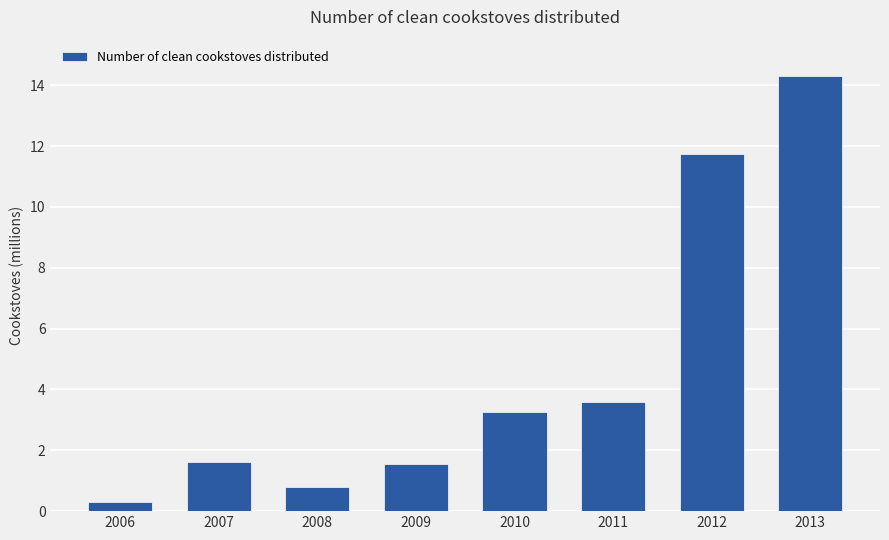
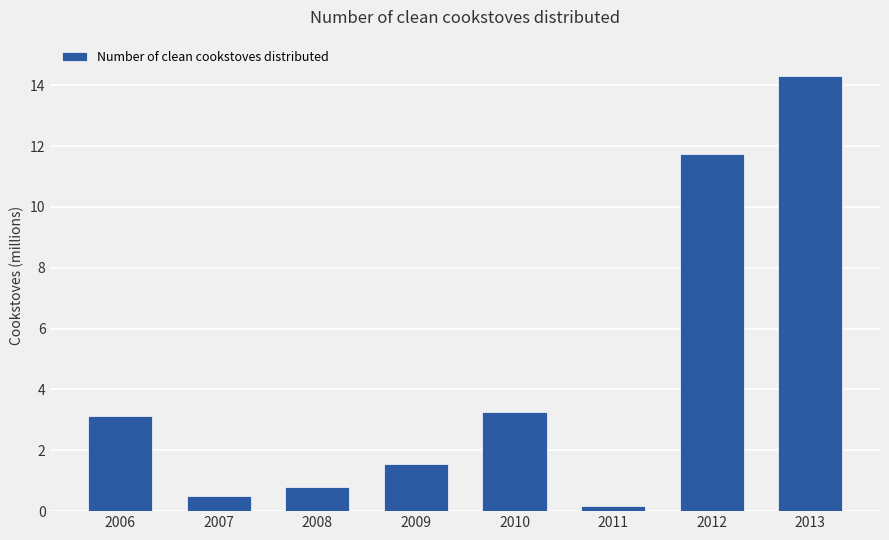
2006: 0.3 -> 3.1
2007: 1.6 -> 0.5
2011: 3.6 -> 0.2
